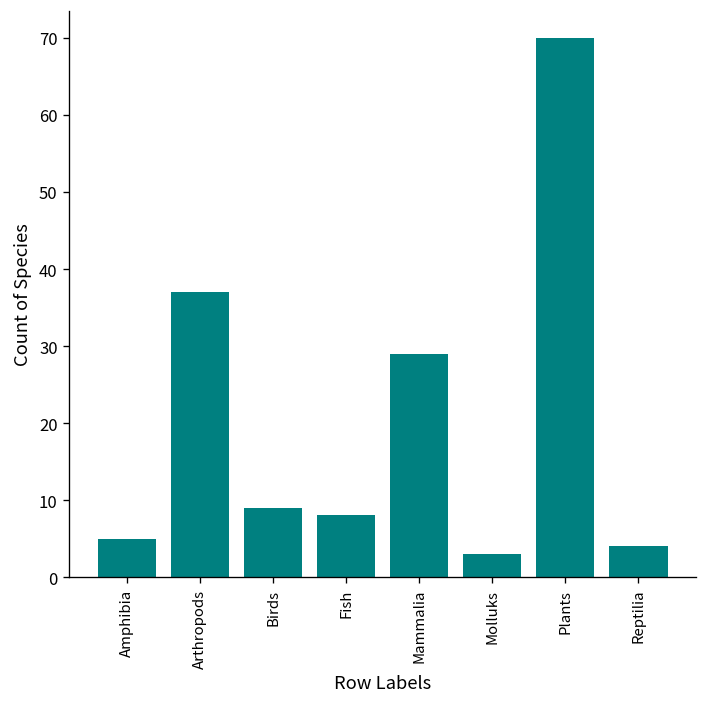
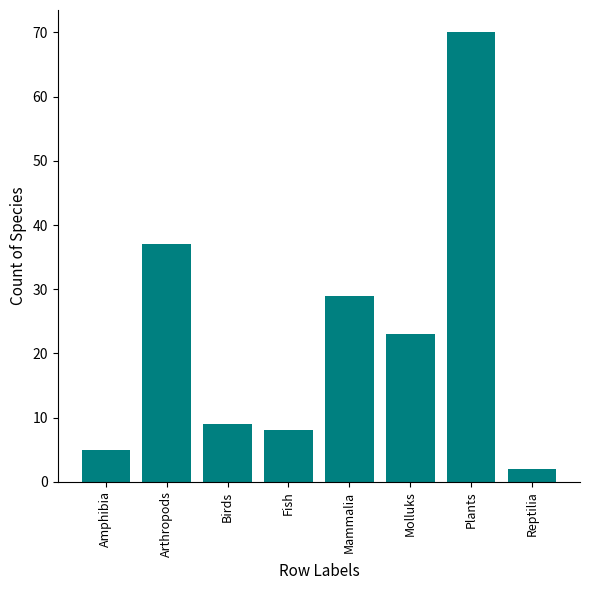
Molluks: 3 -> 23
Reptilia: 4 -> 2
